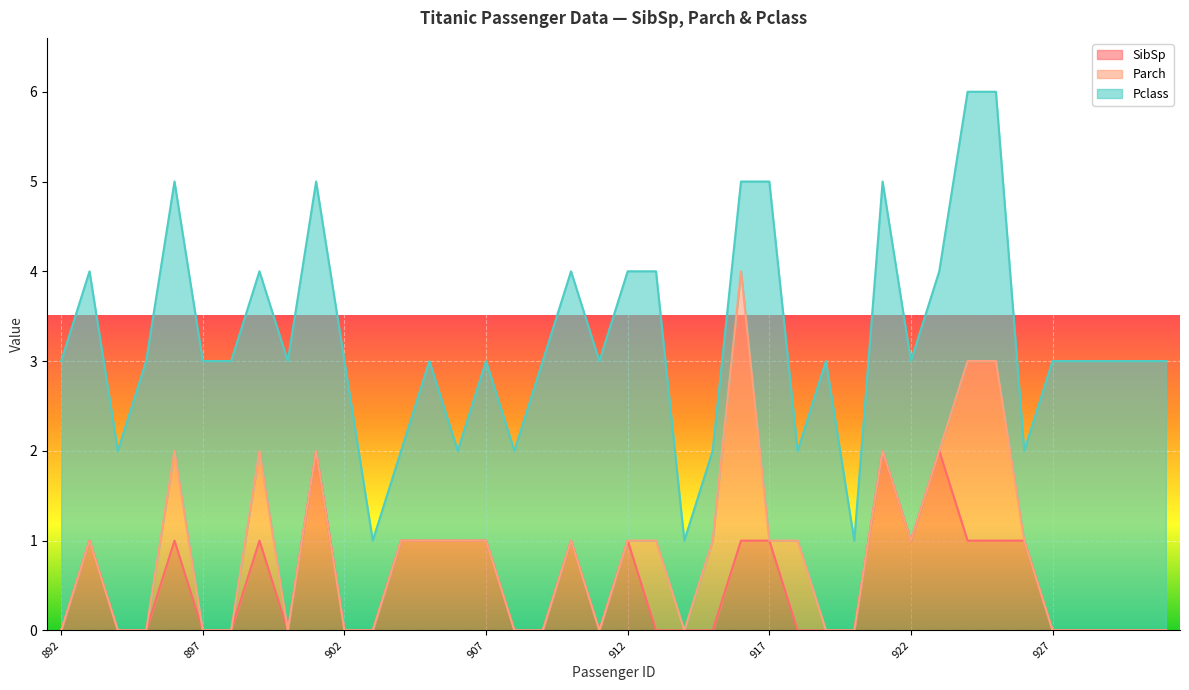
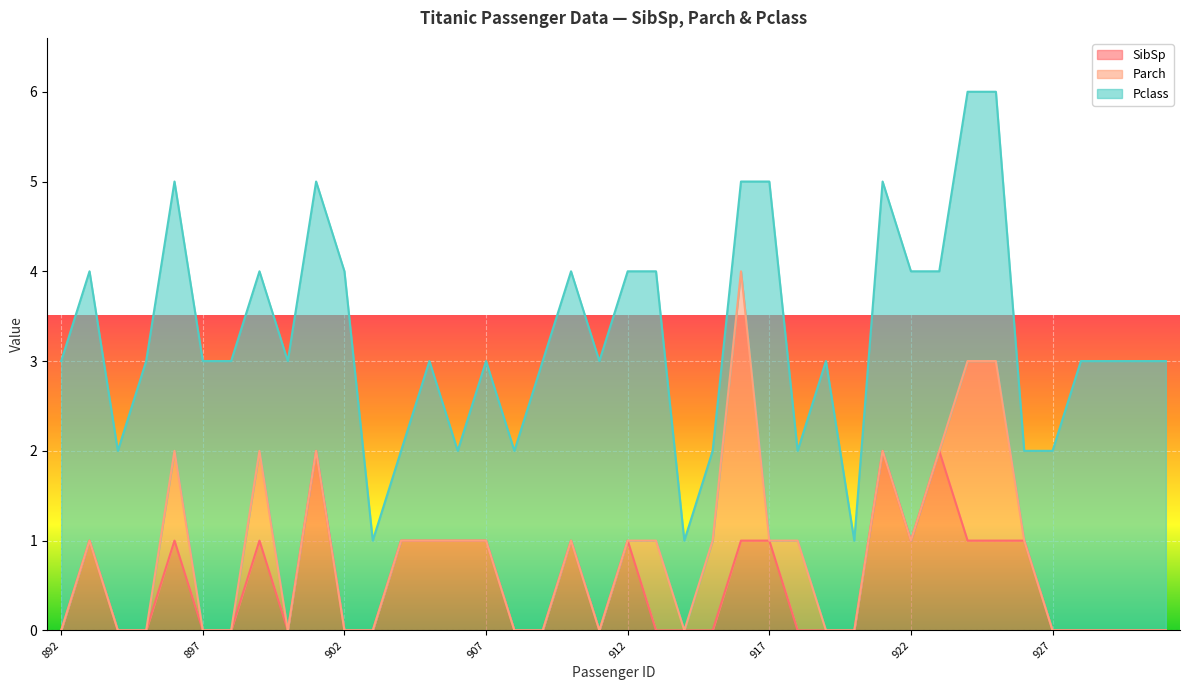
Pclass, 902: 3 -> 4
Pclass, 922: 2 -> 3
Pclass, 927: 3 -> 2
